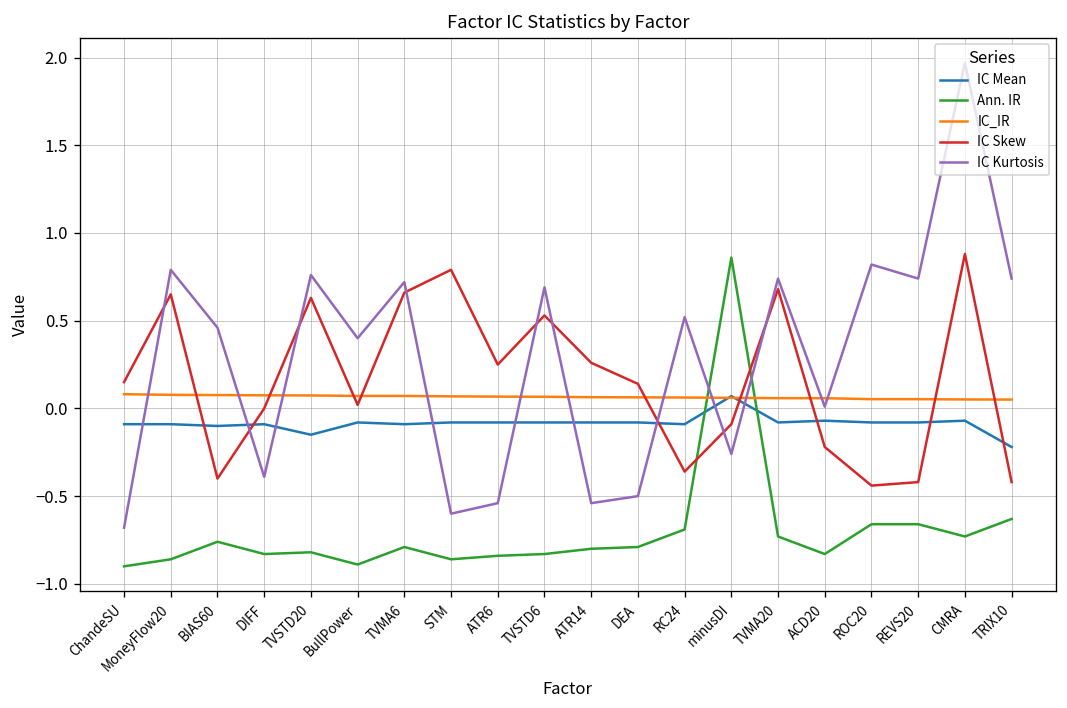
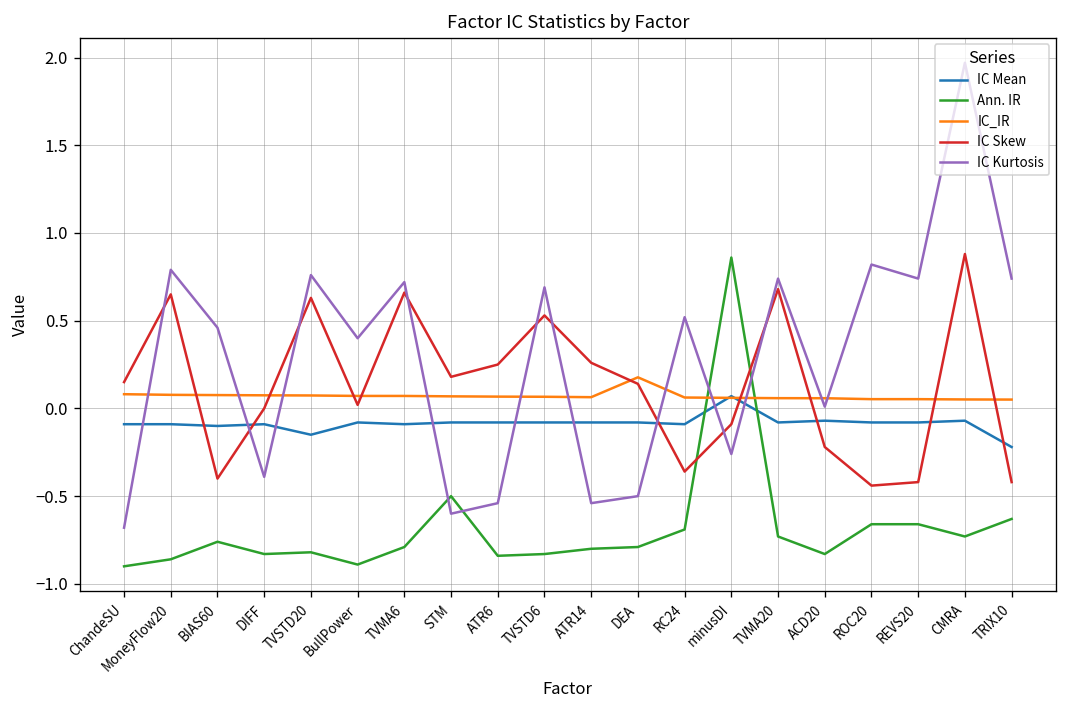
Ann. IR, STM: -0.86 -> -0.50
IC Skew, STM: 0.79 -> 0.18
IC_IR, DEA: 0.06 -> 0.18
